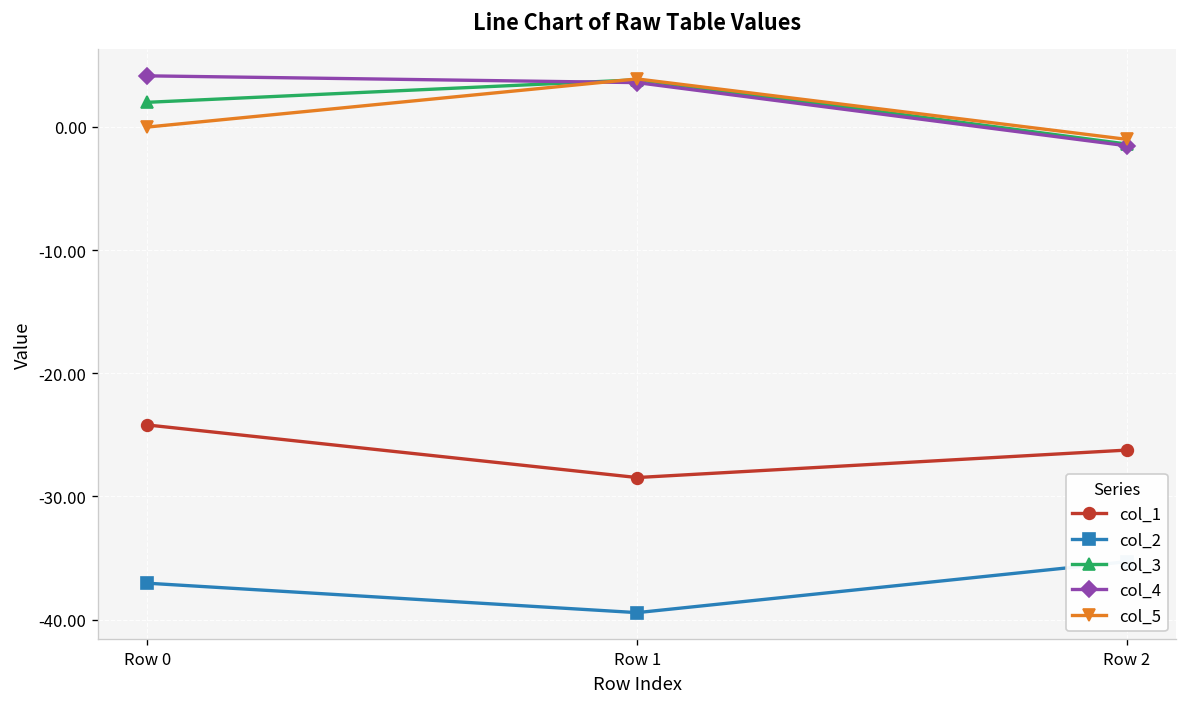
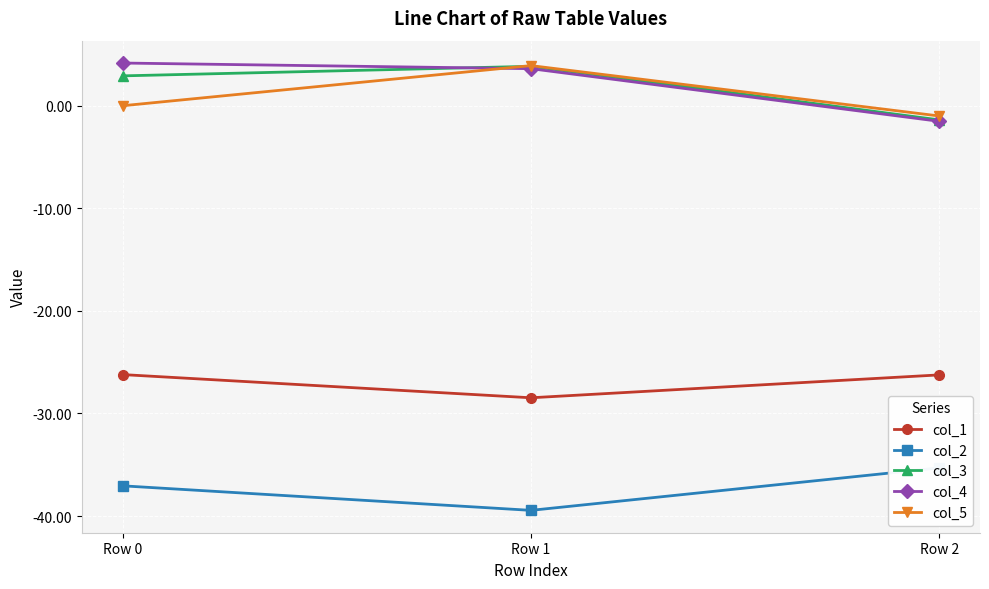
col_1, Row 0: -24.2 -> -26.2
col_3, Row 0: 2.0 -> 2.9
